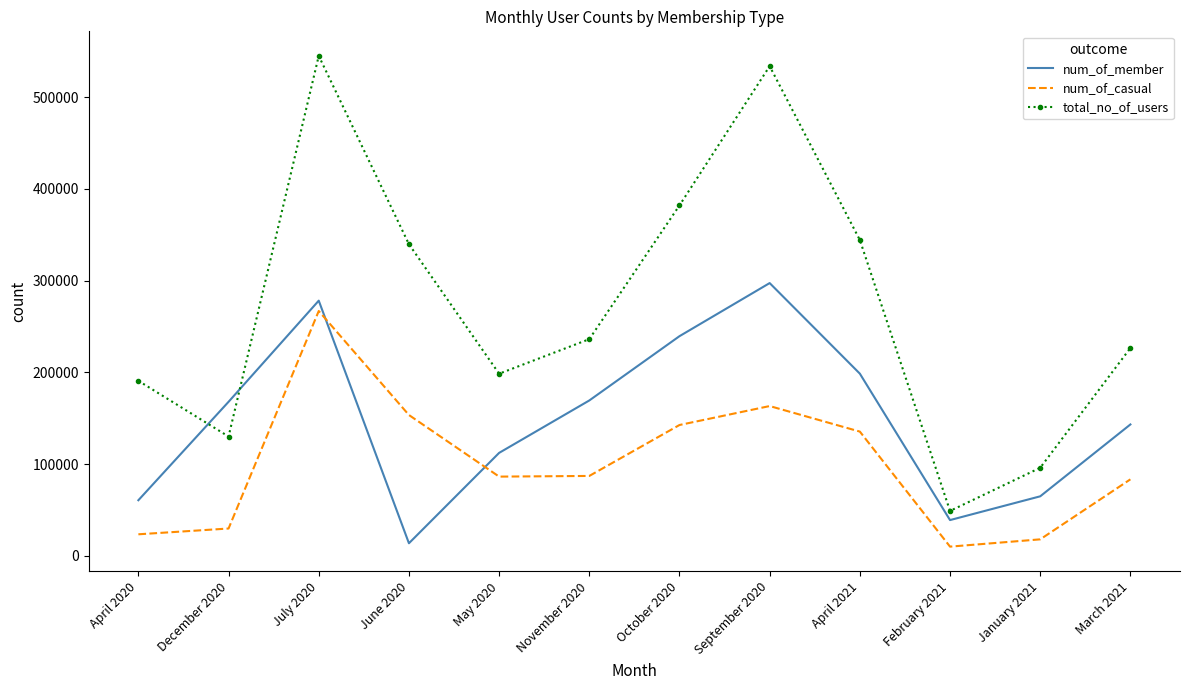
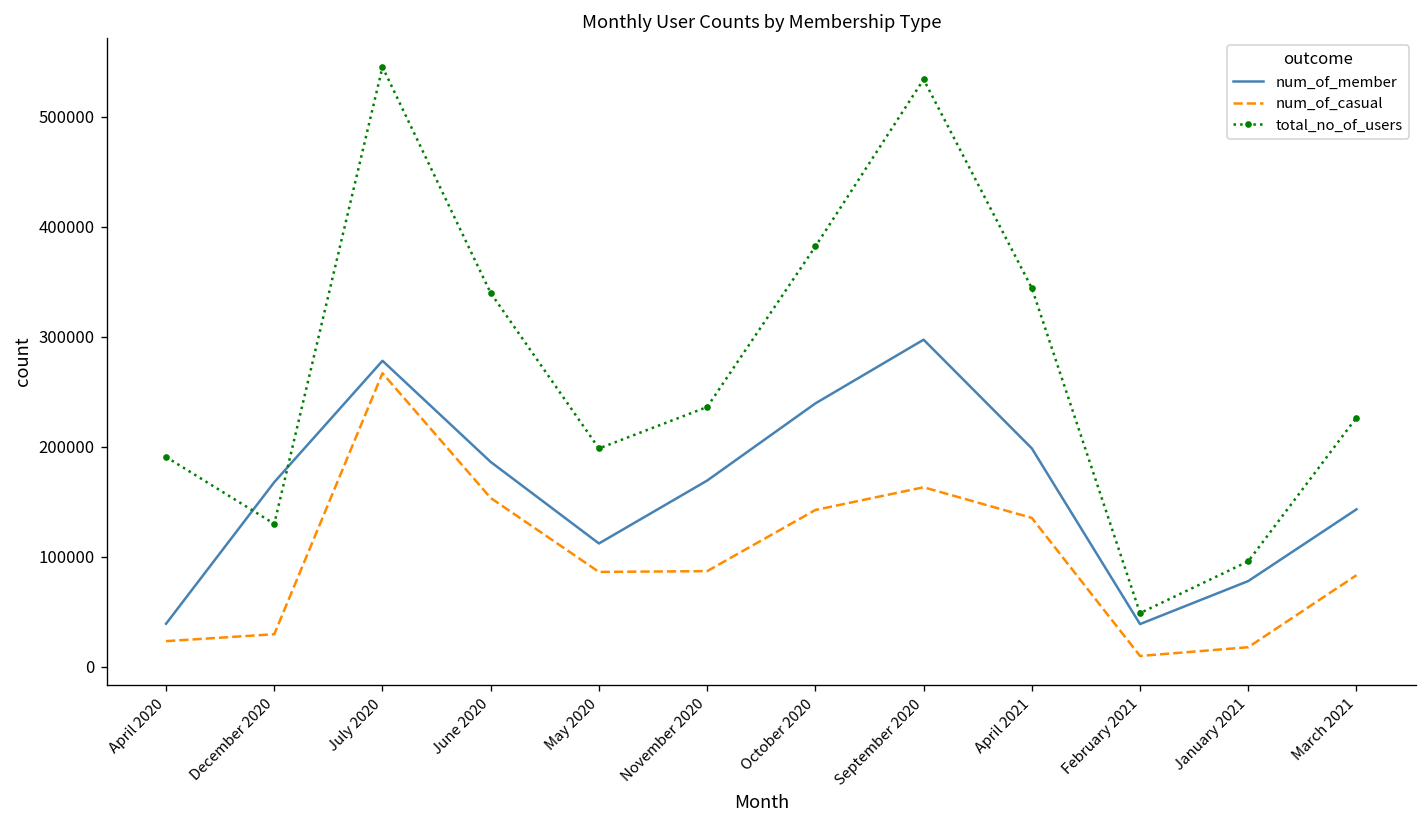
num_of_member, April 2020: 60000 -> 40000
num_of_member, June 2020: 10000 -> 190000
num_of_member, January 2021: 60000 -> 80000
